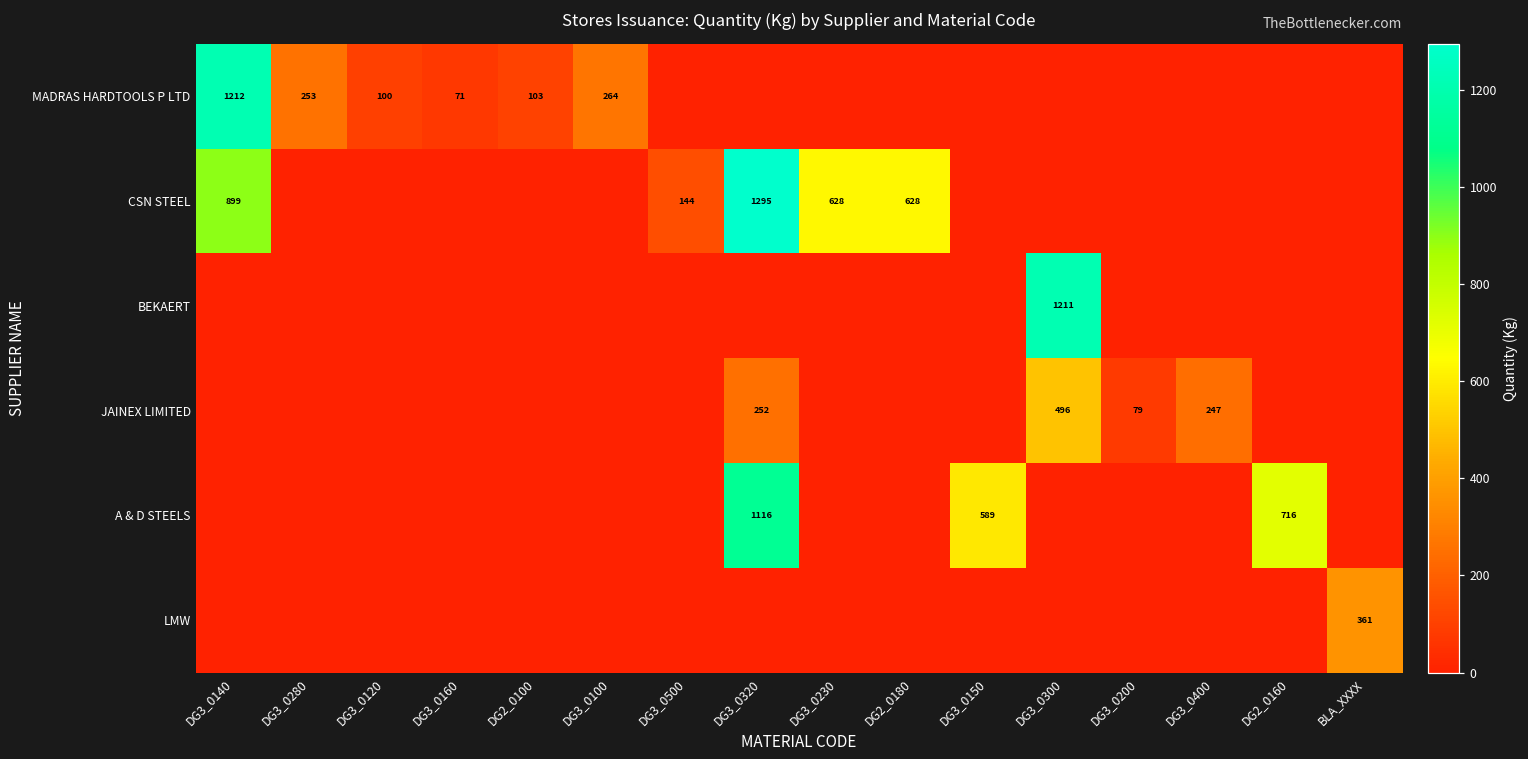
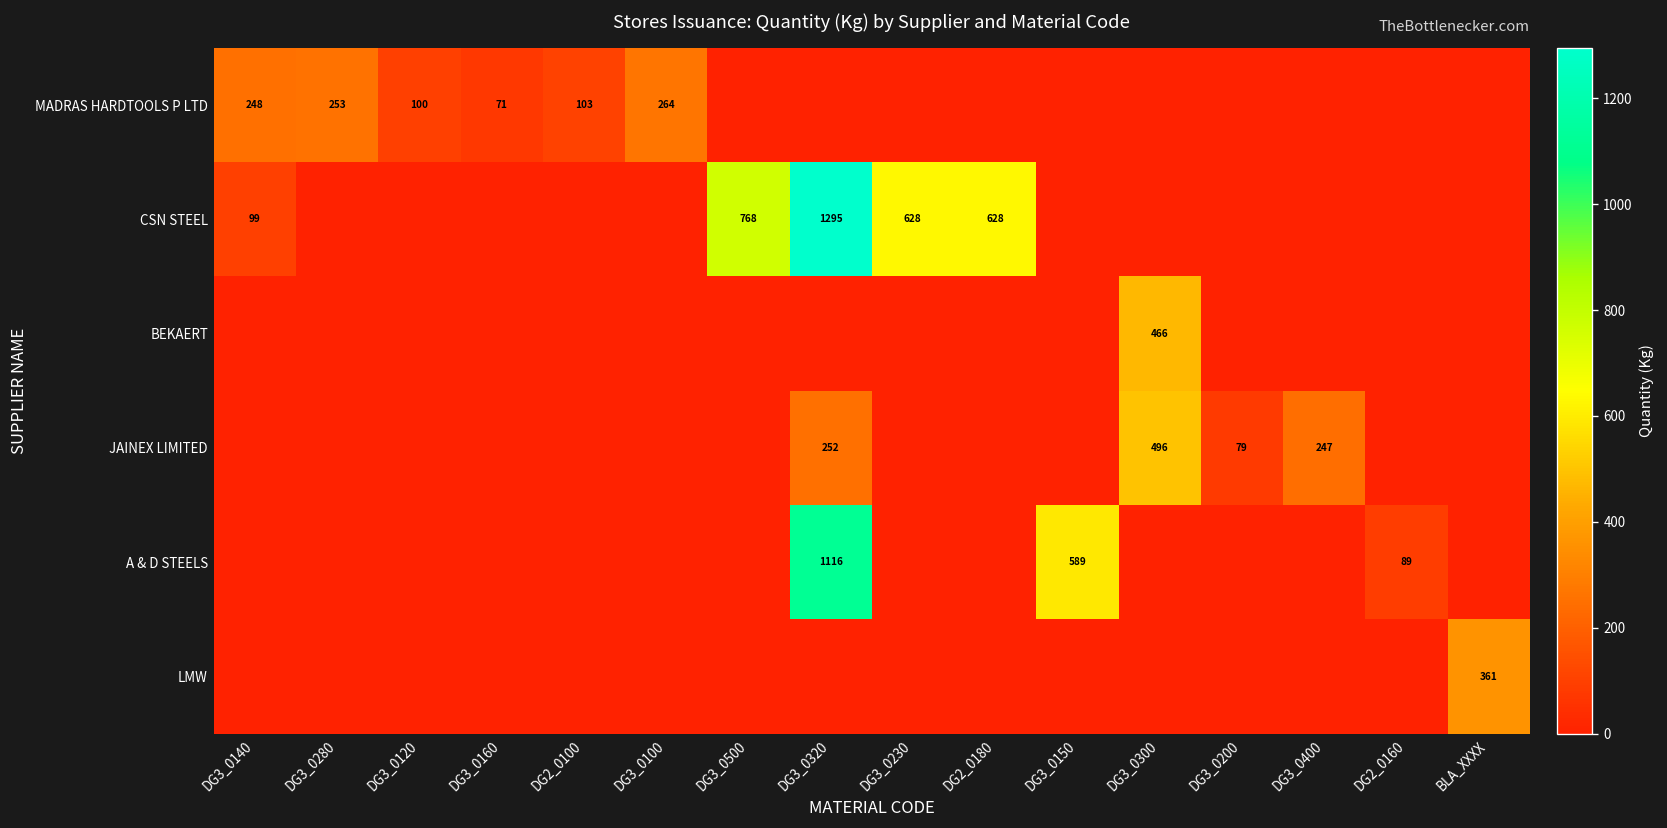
MADRAS HARDTOOLS P LTD, DG3_0140: 1212 -> 248
CSN STEEL, DG3_0140: 899 -> 99
CSN STEEL, DG3_0500: 144 -> 768
BEKAERT, DG3_0300: 1211 -> 466
A & D STEELS, DG2_0160: 716 -> 89
